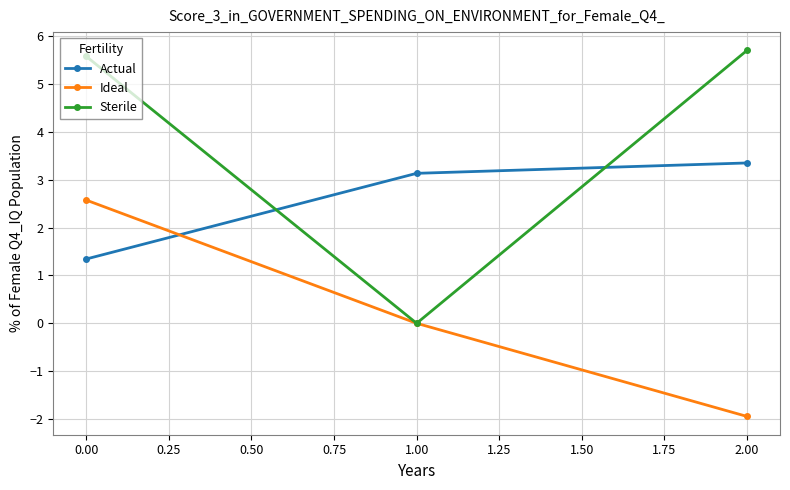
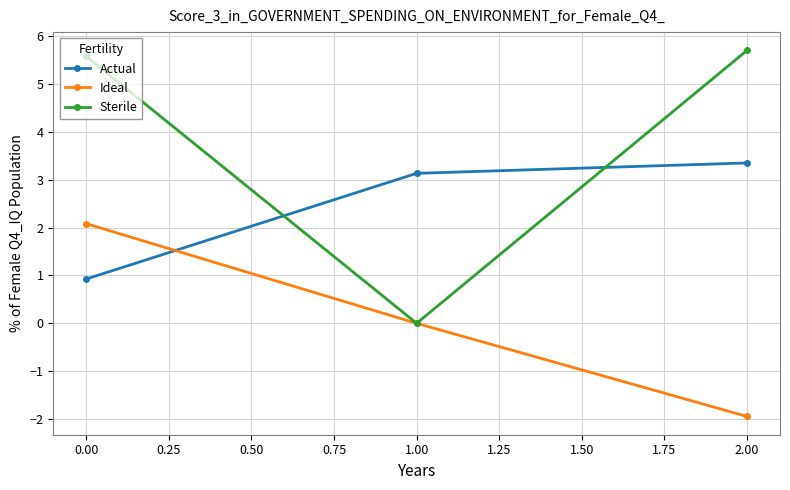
Actual, 0.00: 1.3 -> 0.9
Ideal, 0.00: 2.6 -> 2.1
